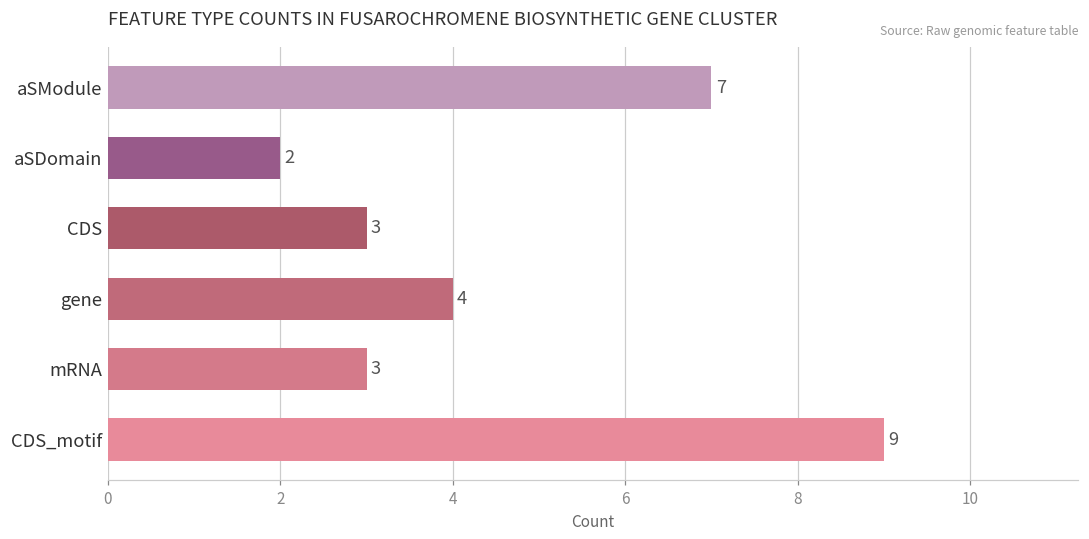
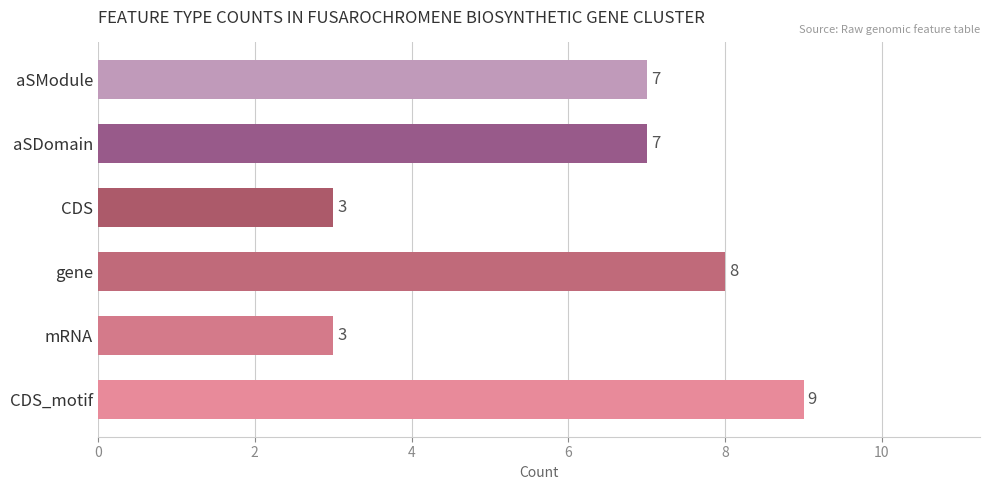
aSDomain: 2 -> 7
gene: 4 -> 8
